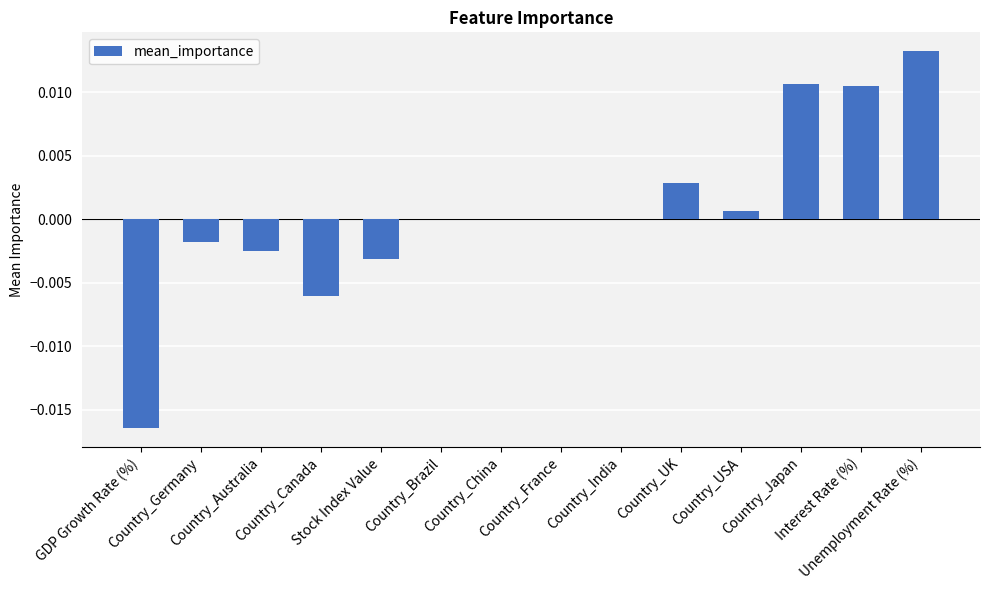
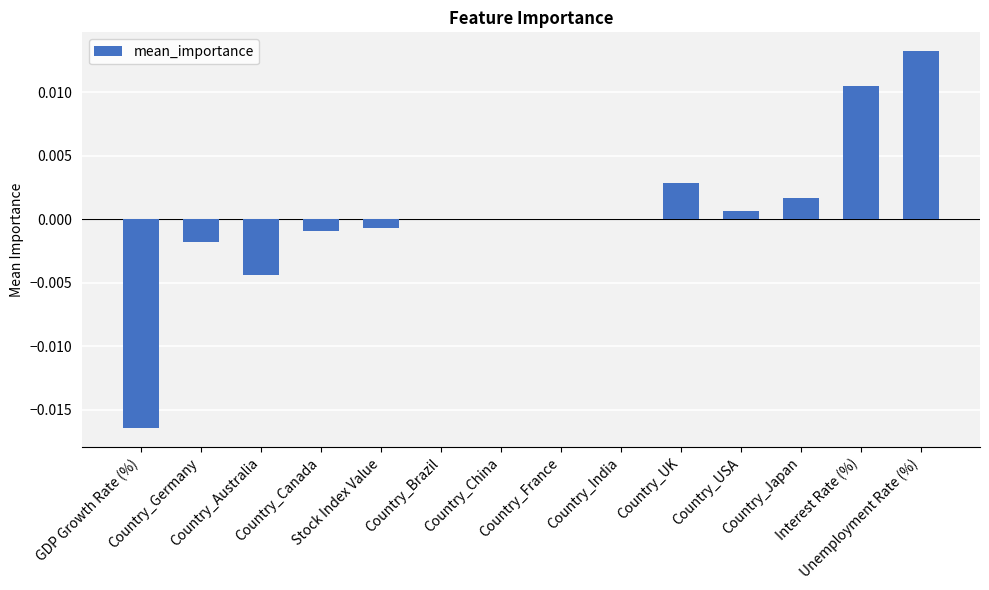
Country_Australia: -0.0025 -> -0.0044
Country_Canada: -0.0061 -> -0.0009
Stock Index Value: -0.0031 -> -0.0007
Country_Japan: 0.0107 -> 0.0016
